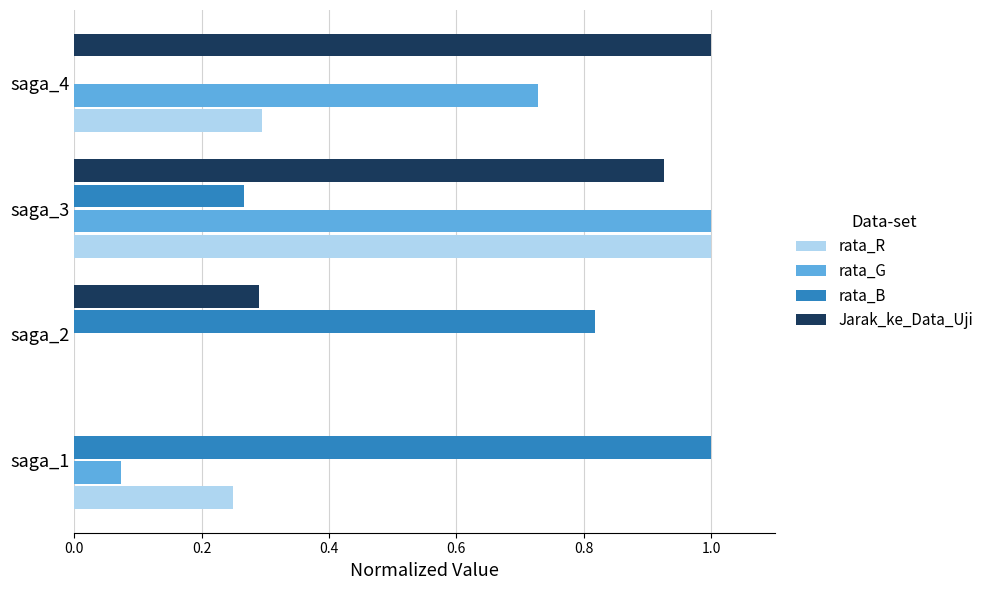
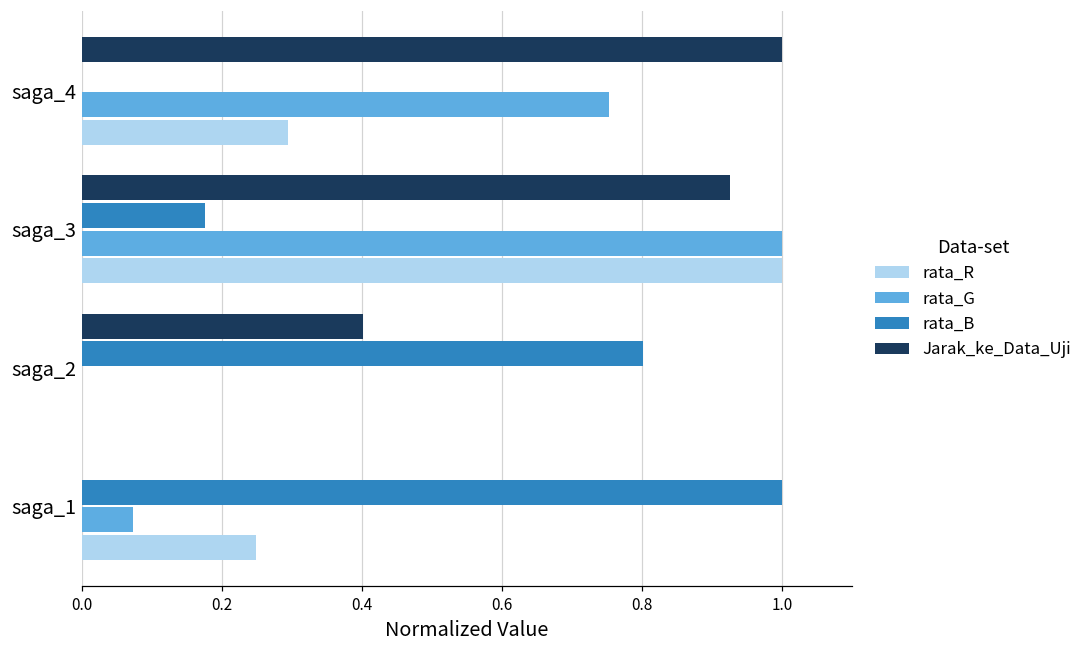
rata_G, saga_4: 0.73 -> 0.75
rata_B, saga_3: 0.27 -> 0.18
Jarak_ke_Data_Uji, saga_2: 0.29 -> 0.40
rata_B, saga_2: 0.82 -> 0.80
